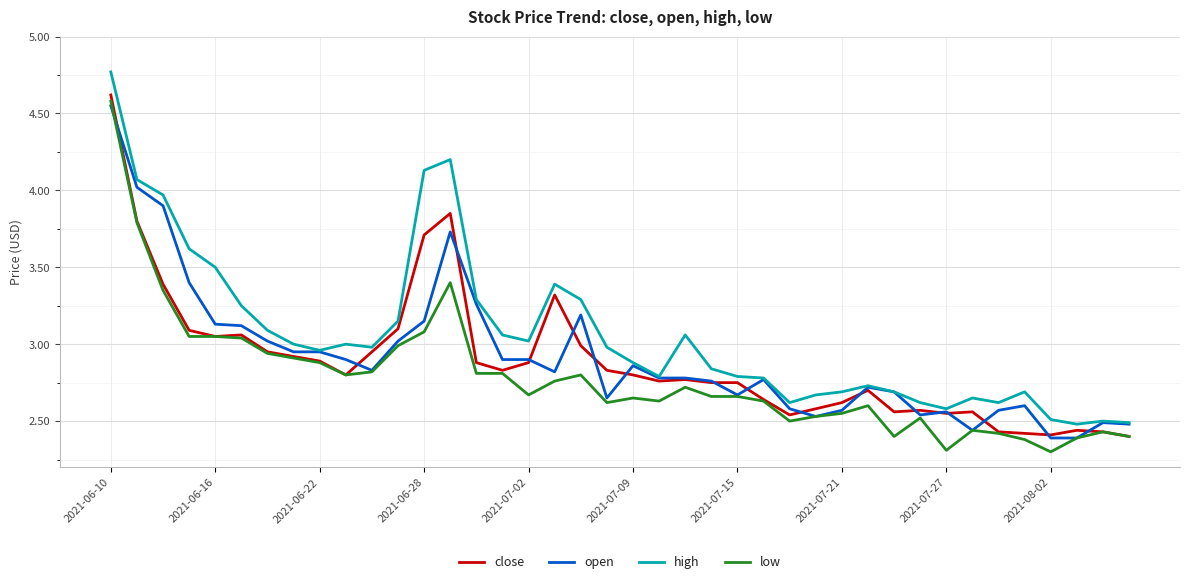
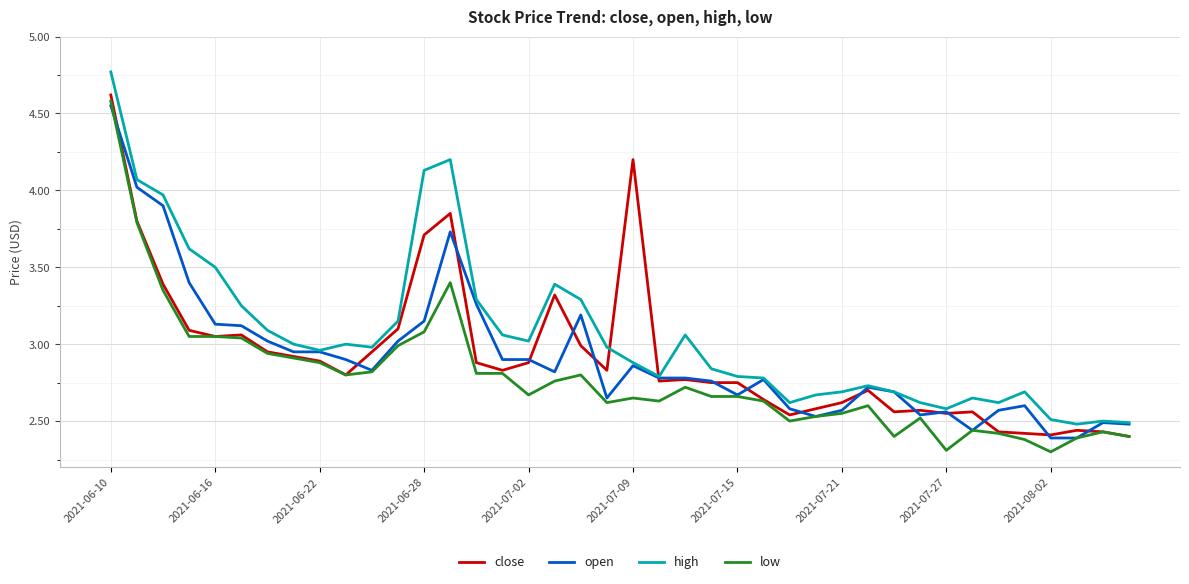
close, 2021-07-09: 2.8 -> 4.2
